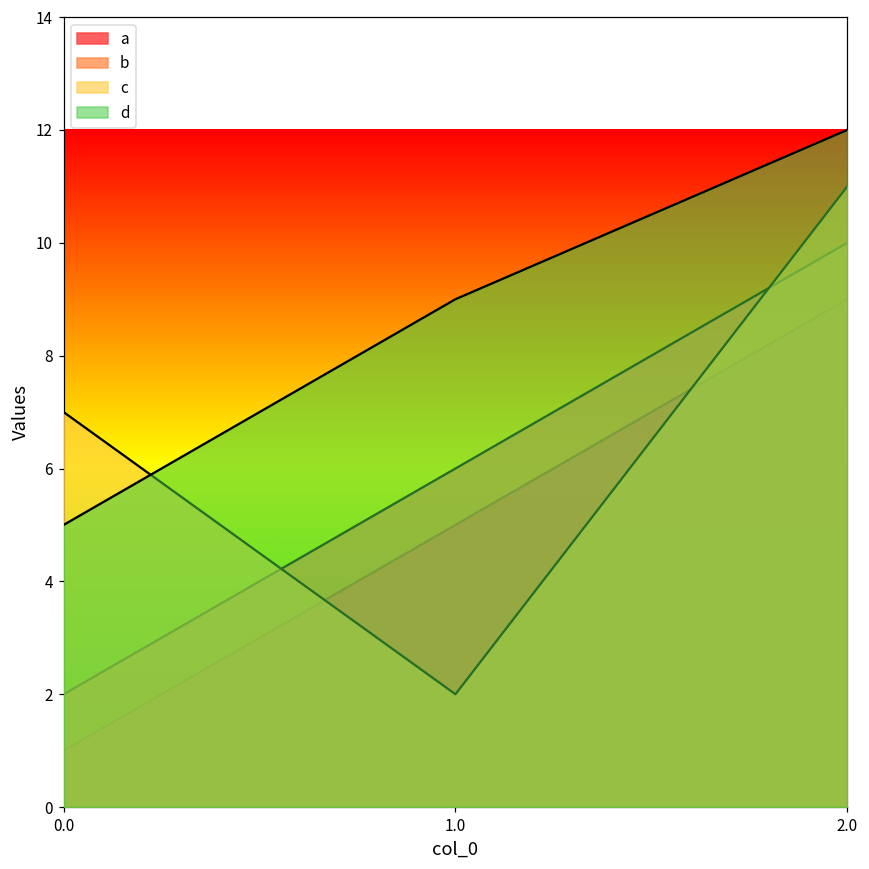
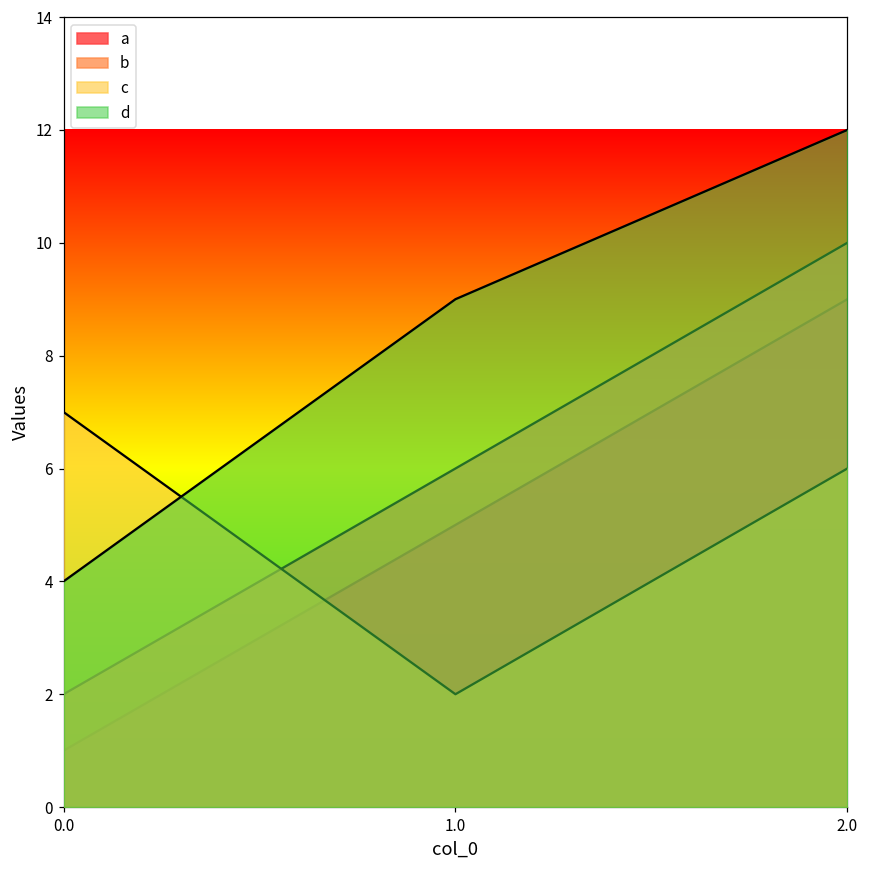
d, 0.0: 5 -> 4
c, 2.0: 11 -> 6
